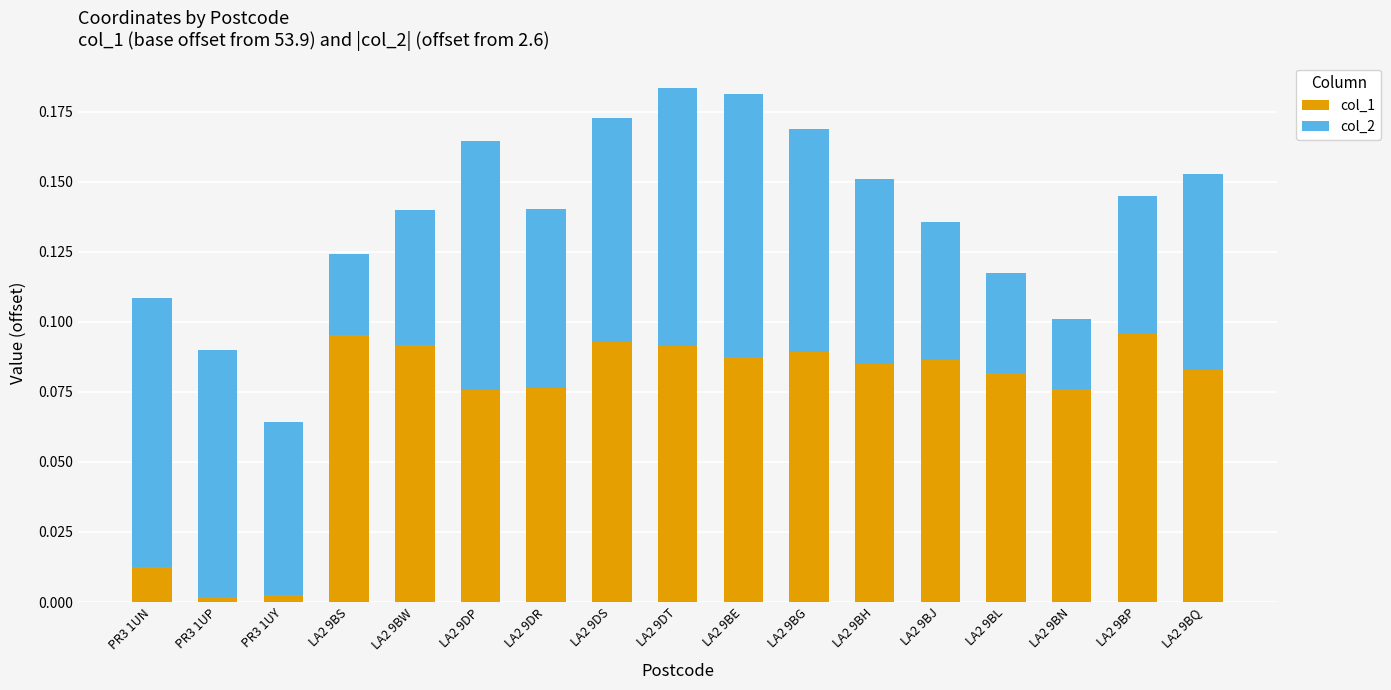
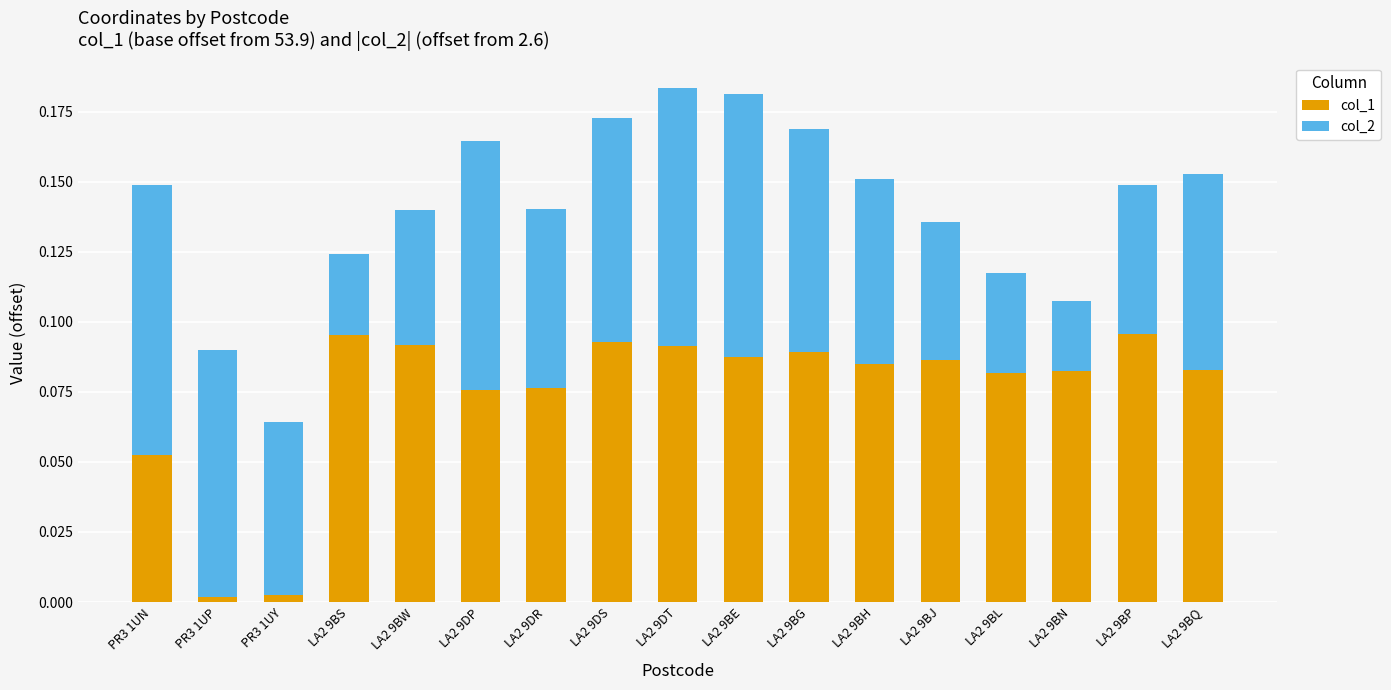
col_1, PR3 1UN: 0.012 -> 0.053
col_1, LA2 9BN: 0.076 -> 0.082
col_2, LA2 9BP: 0.050 -> 0.053
